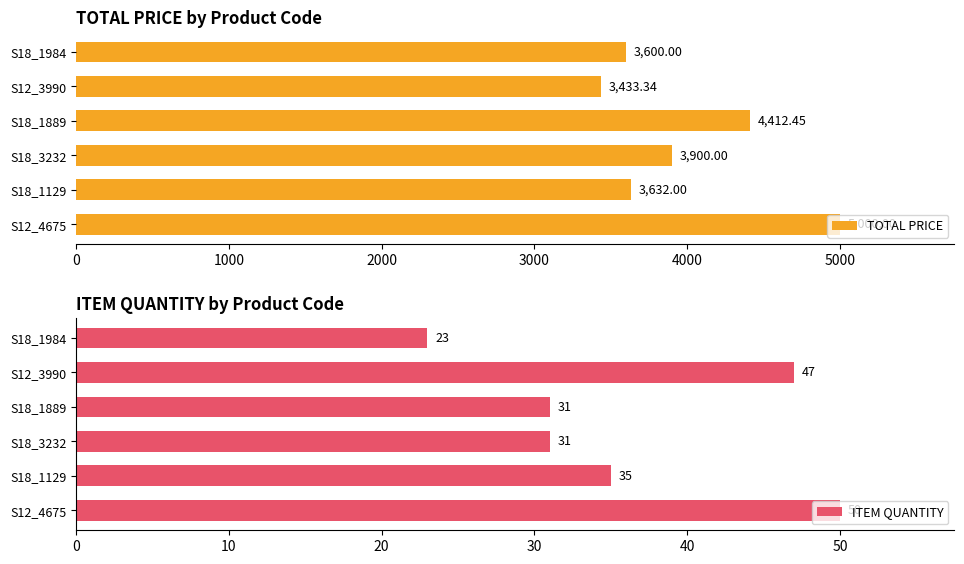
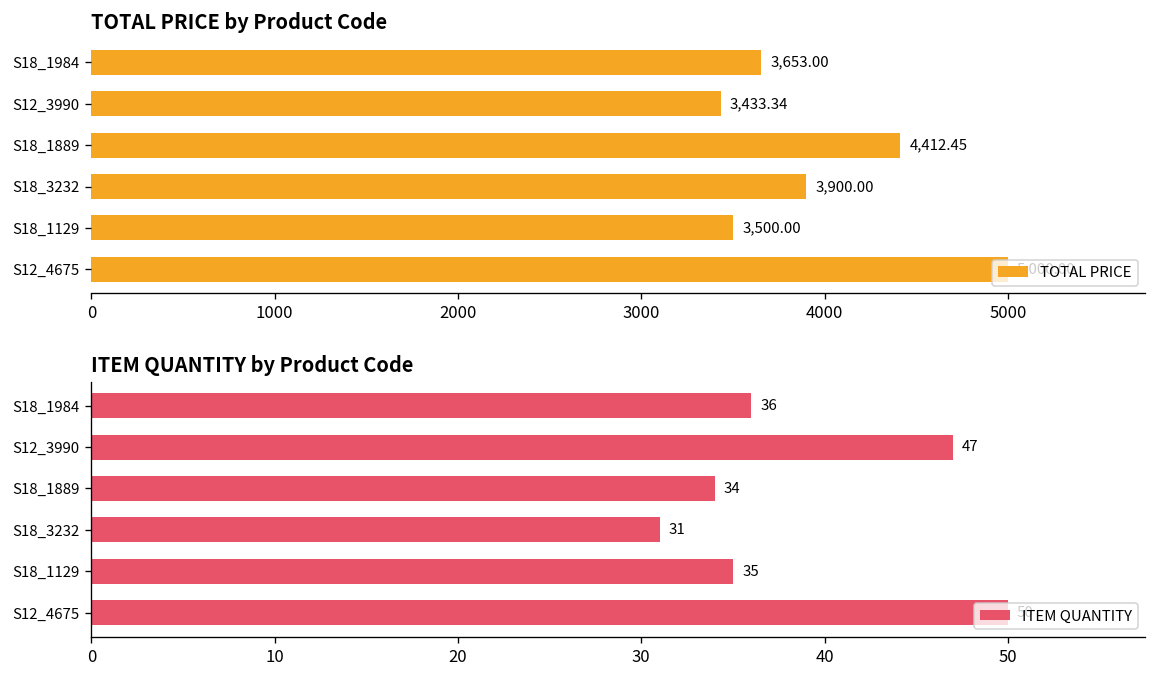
TOTAL PRICE by Product Code, S18_1984: 3,600.00 -> 3,653.00
TOTAL PRICE by Product Code, S18_1129: 3,632.00 -> 3,500.00
ITEM QUANTITY by Product Code, S18_1984: 23 -> 36
ITEM QUANTITY by Product Code, S18_1889: 31 -> 34
